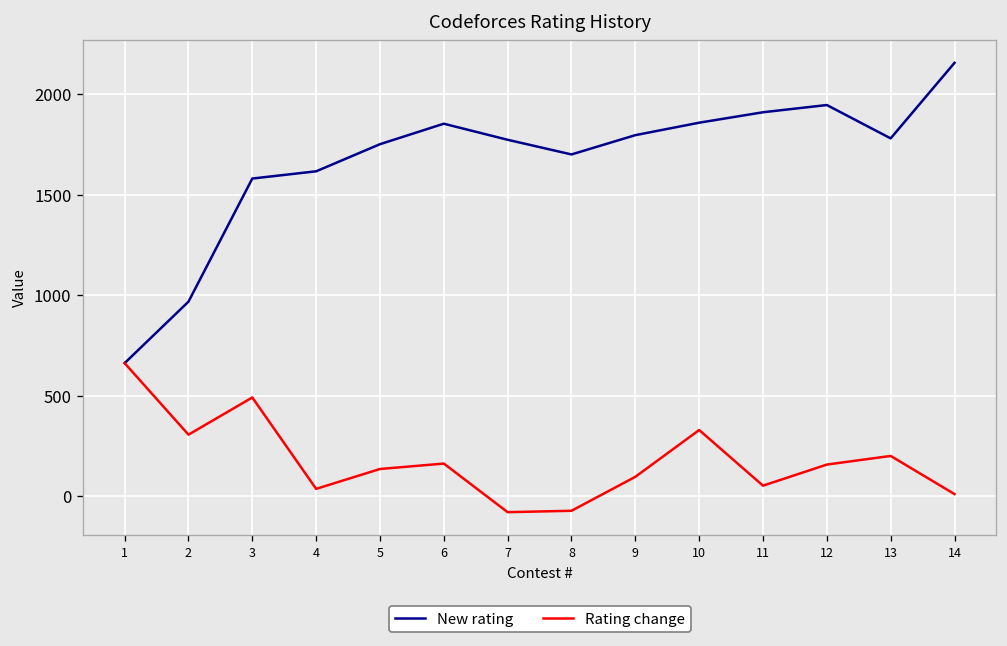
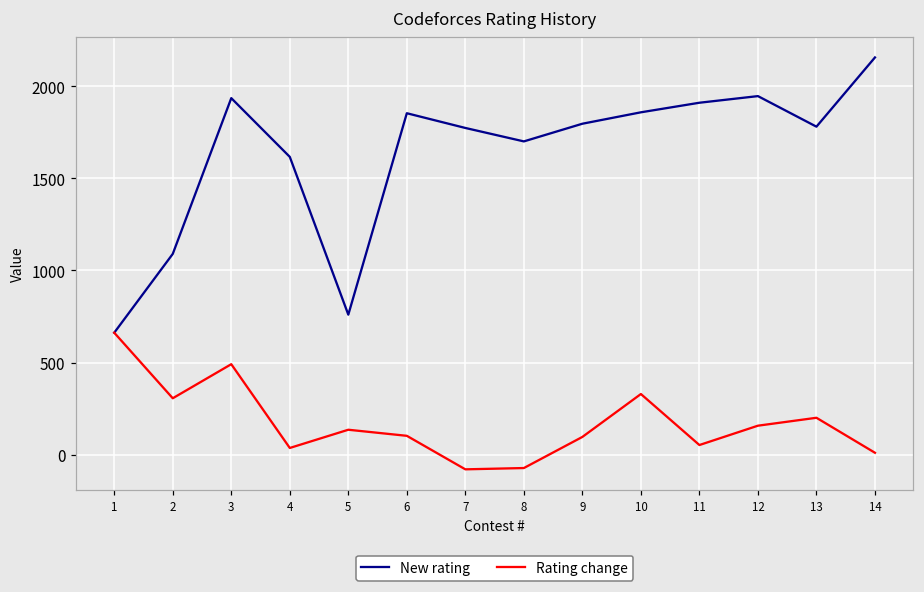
New rating, 2: 970 -> 1090
New rating, 3: 1580 -> 1940
New rating, 5: 1750 -> 760
Rating change, 6: 160 -> 100
